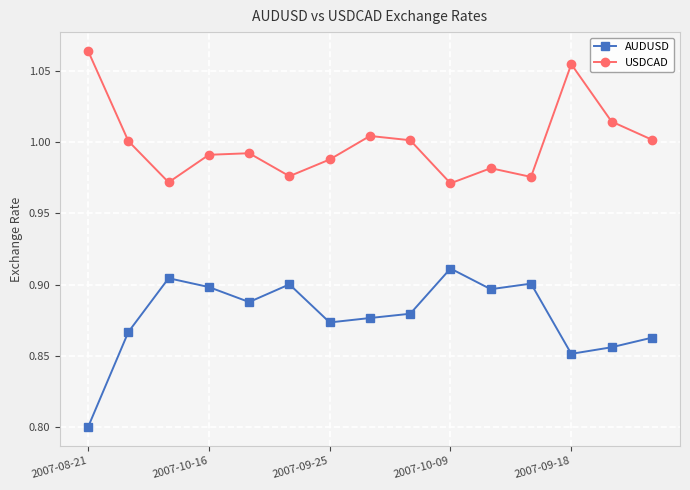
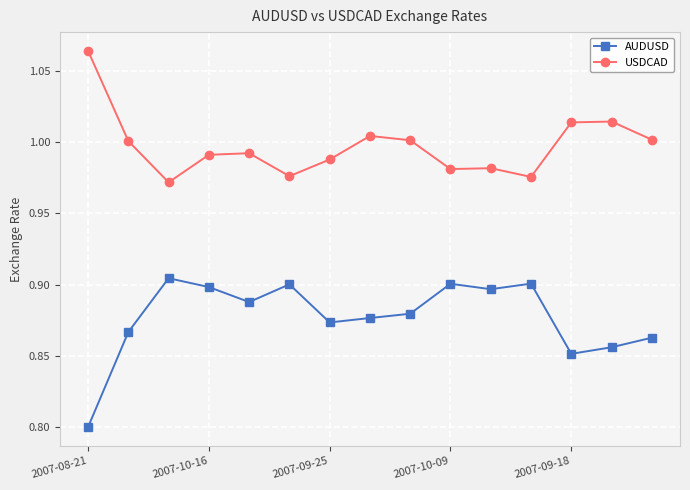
AUDUSD, 2007-10-09: 0.911 -> 0.901
USDCAD, 2007-10-09: 0.971 -> 0.981
USDCAD, 2007-09-18: 1.055 -> 1.014
